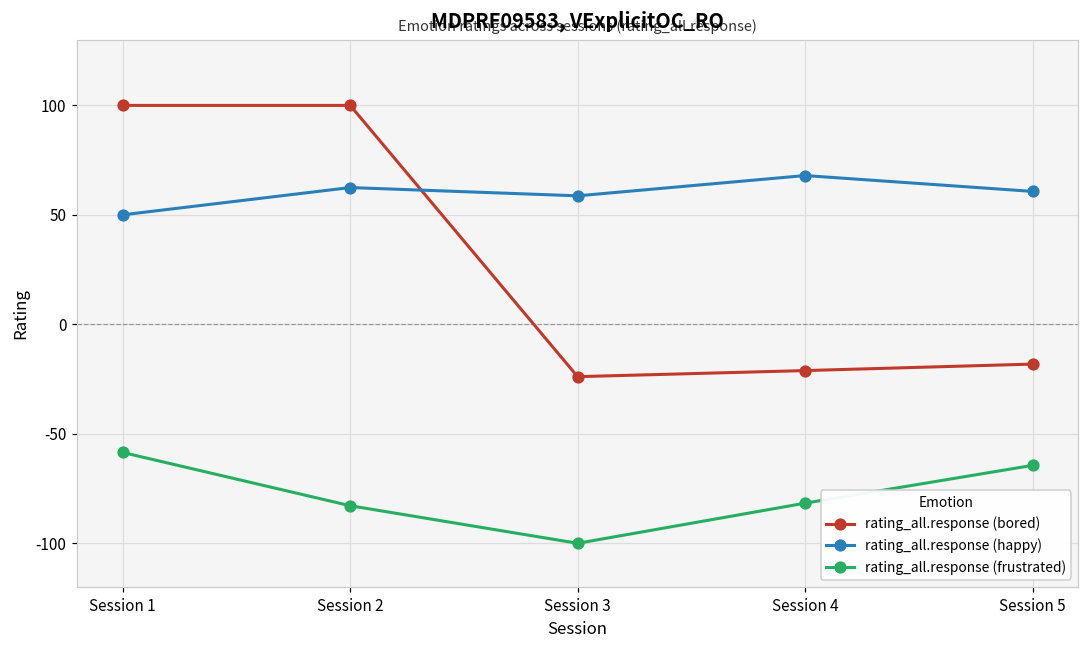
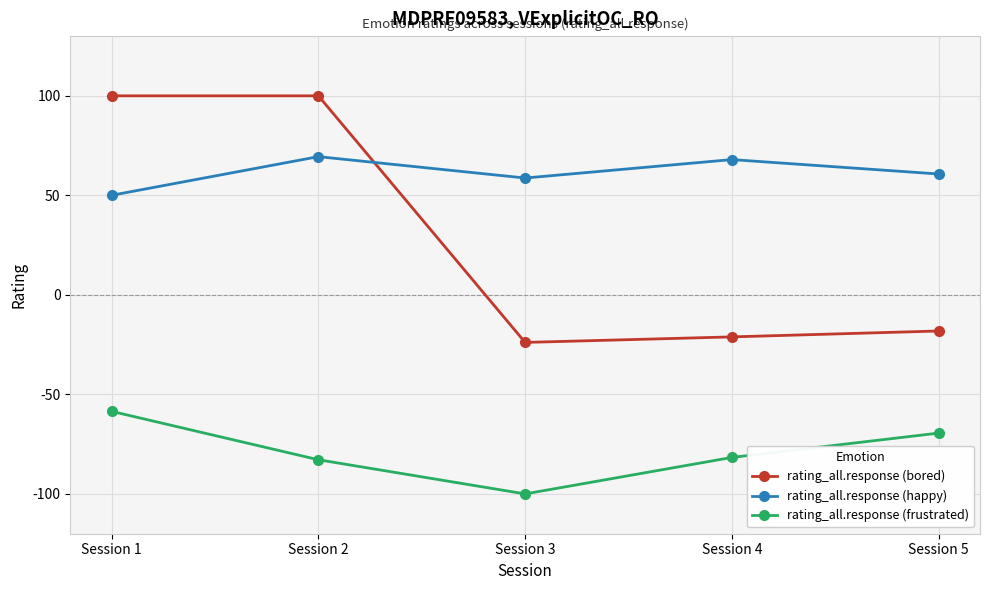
rating_all.response (happy), Session 2: 62 -> 69
rating_all.response (frustrated), Session 5: -64 -> -69
